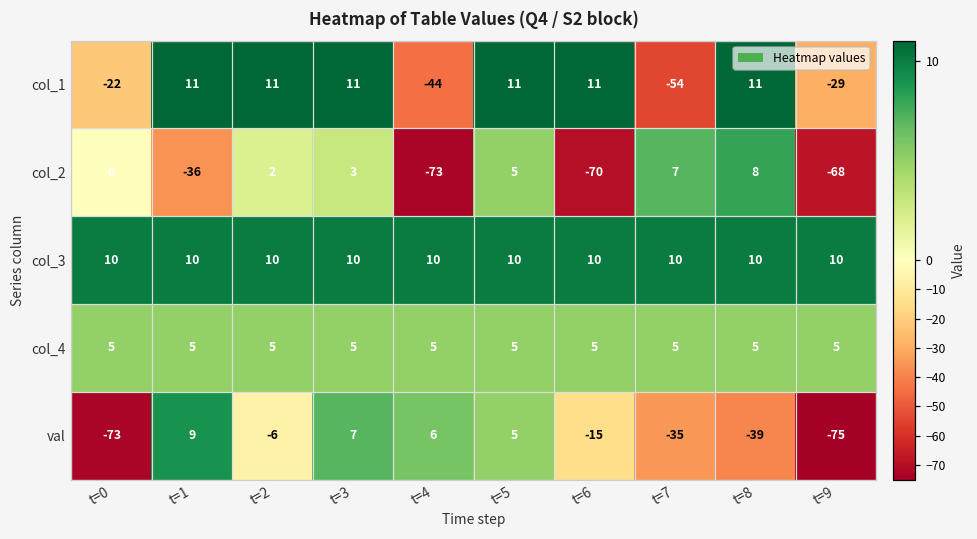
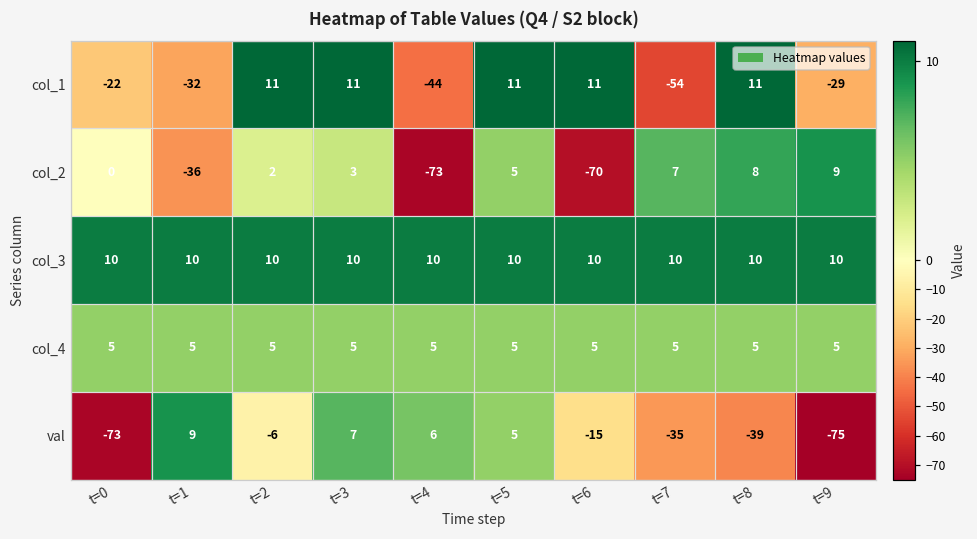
col_1, t=1: 11 -> -32
col_2, t=9: -68 -> 9
